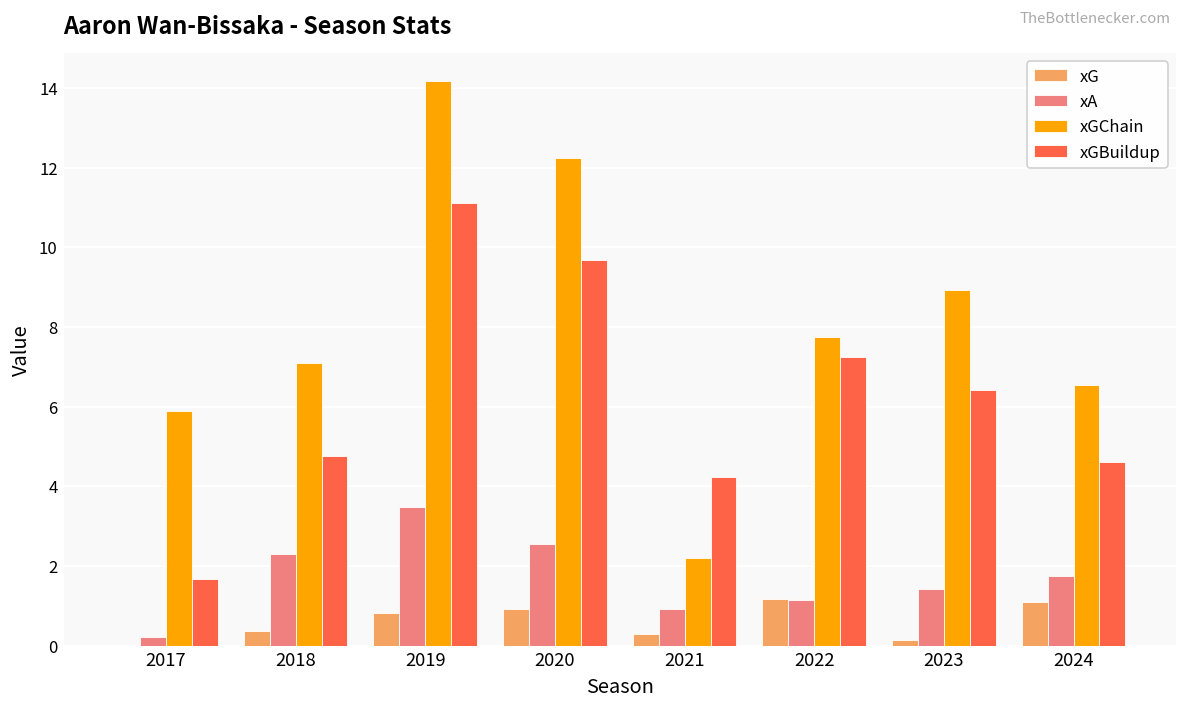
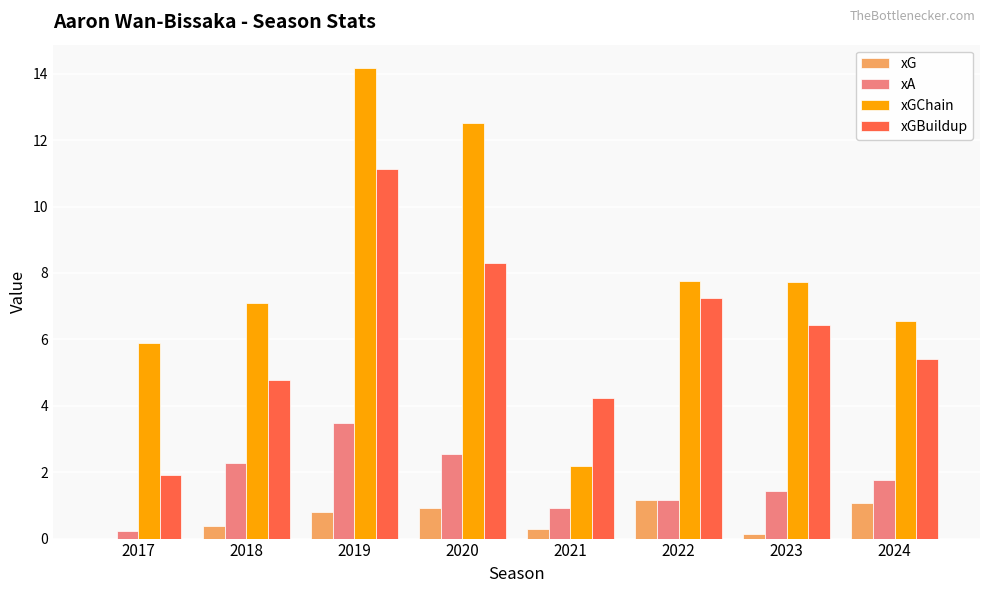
xGBuildup, 2017: 1.7 -> 1.9
xGChain, 2020: 12.2 -> 12.5
xGBuildup, 2020: 9.7 -> 8.3
xGChain, 2023: 8.9 -> 7.7
xGBuildup, 2024: 4.6 -> 5.4
